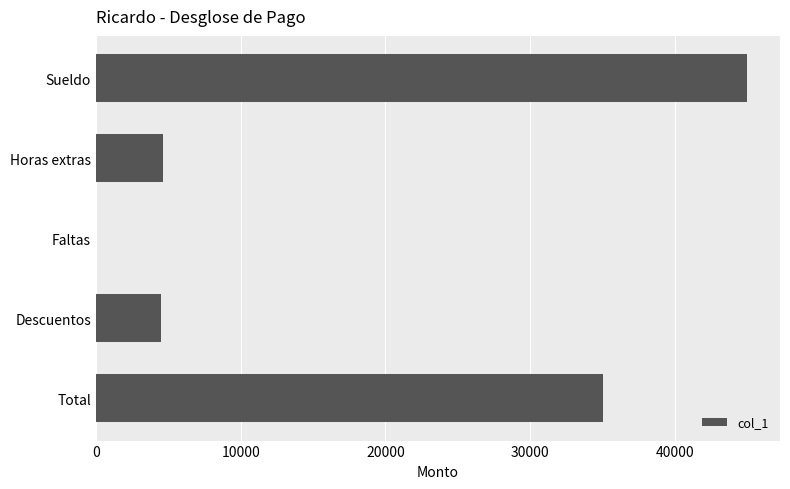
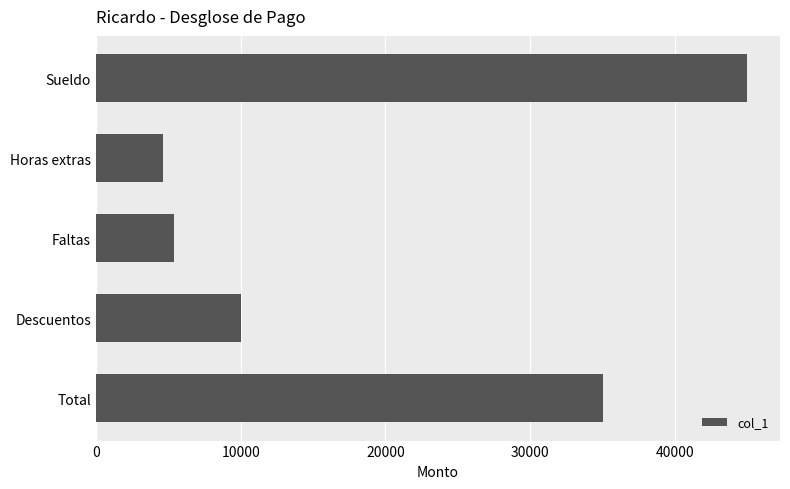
Faltas: 0 -> 5400
Descuentos: 4500 -> 10000
